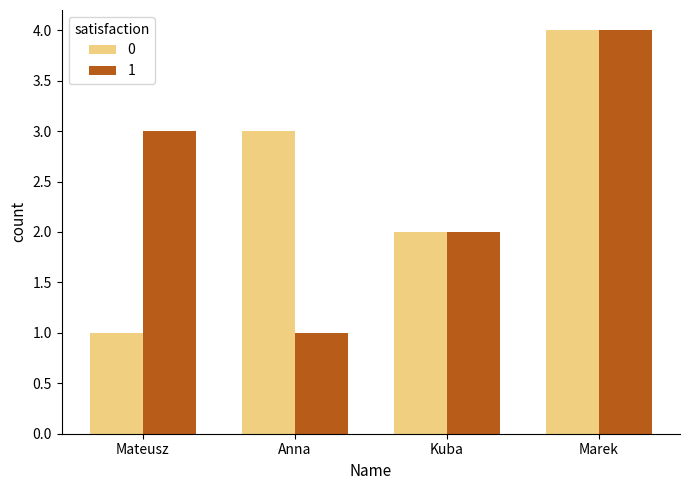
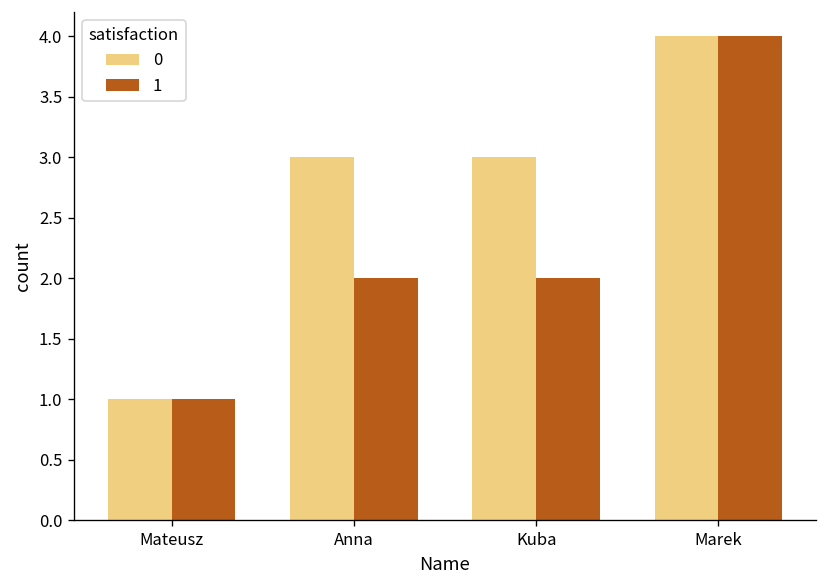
1, Mateusz: 3 -> 1
1, Anna: 1 -> 2
0, Kuba: 2 -> 3
